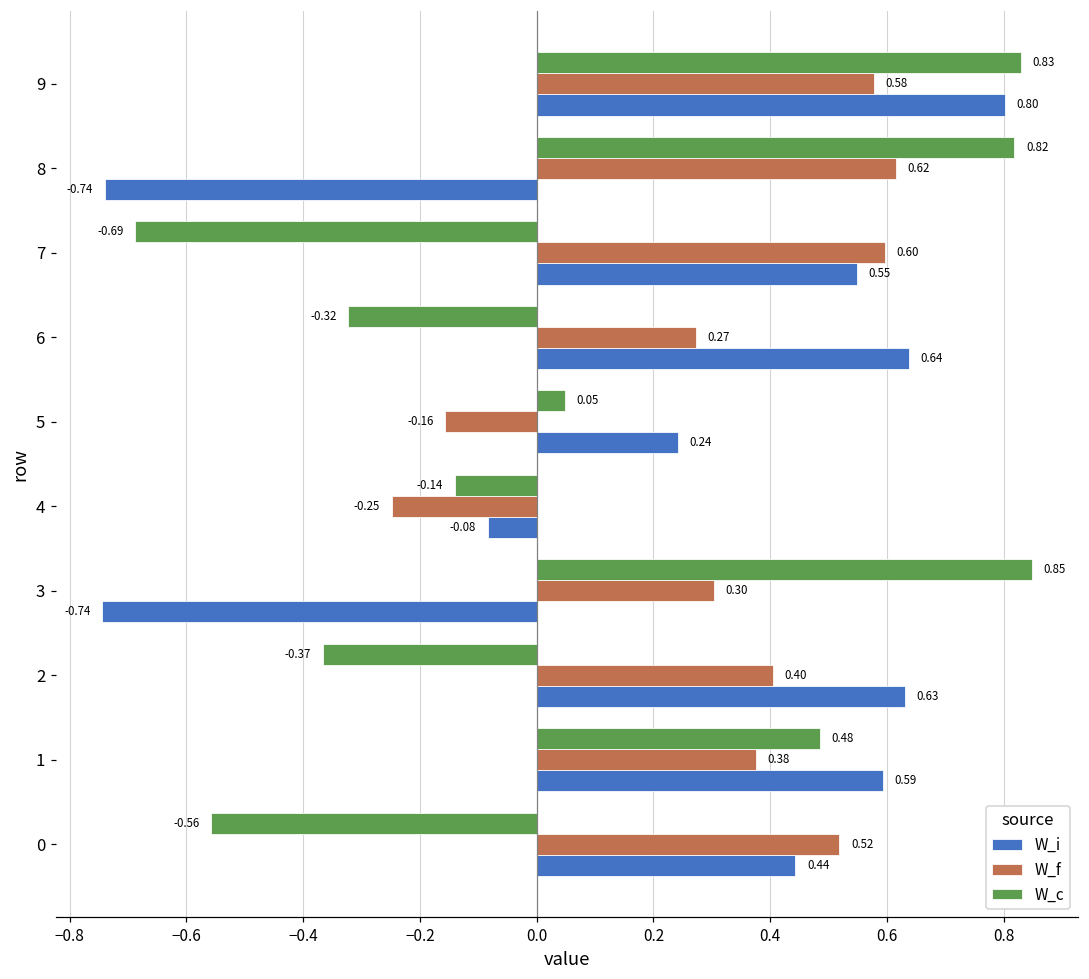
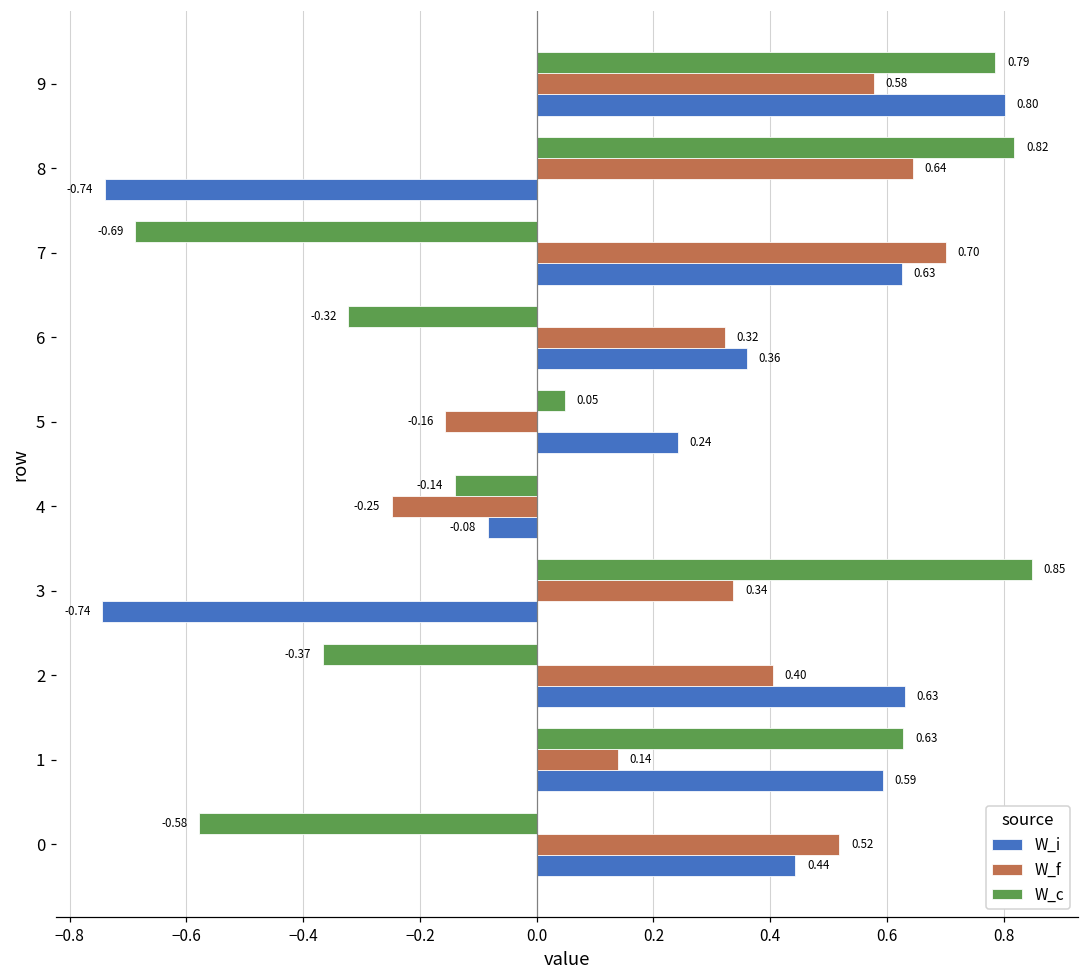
W_c, 9: 0.83 -> 0.79
W_f, 8: 0.62 -> 0.64
W_f, 7: 0.60 -> 0.70
W_i, 7: 0.55 -> 0.63
W_f, 6: 0.27 -> 0.32
W_i, 6: 0.64 -> 0.36
W_f, 3: 0.30 -> 0.34
W_c, 1: 0.48 -> 0.63
W_f, 1: 0.38 -> 0.14
W_c, 0: -0.56 -> -0.58
